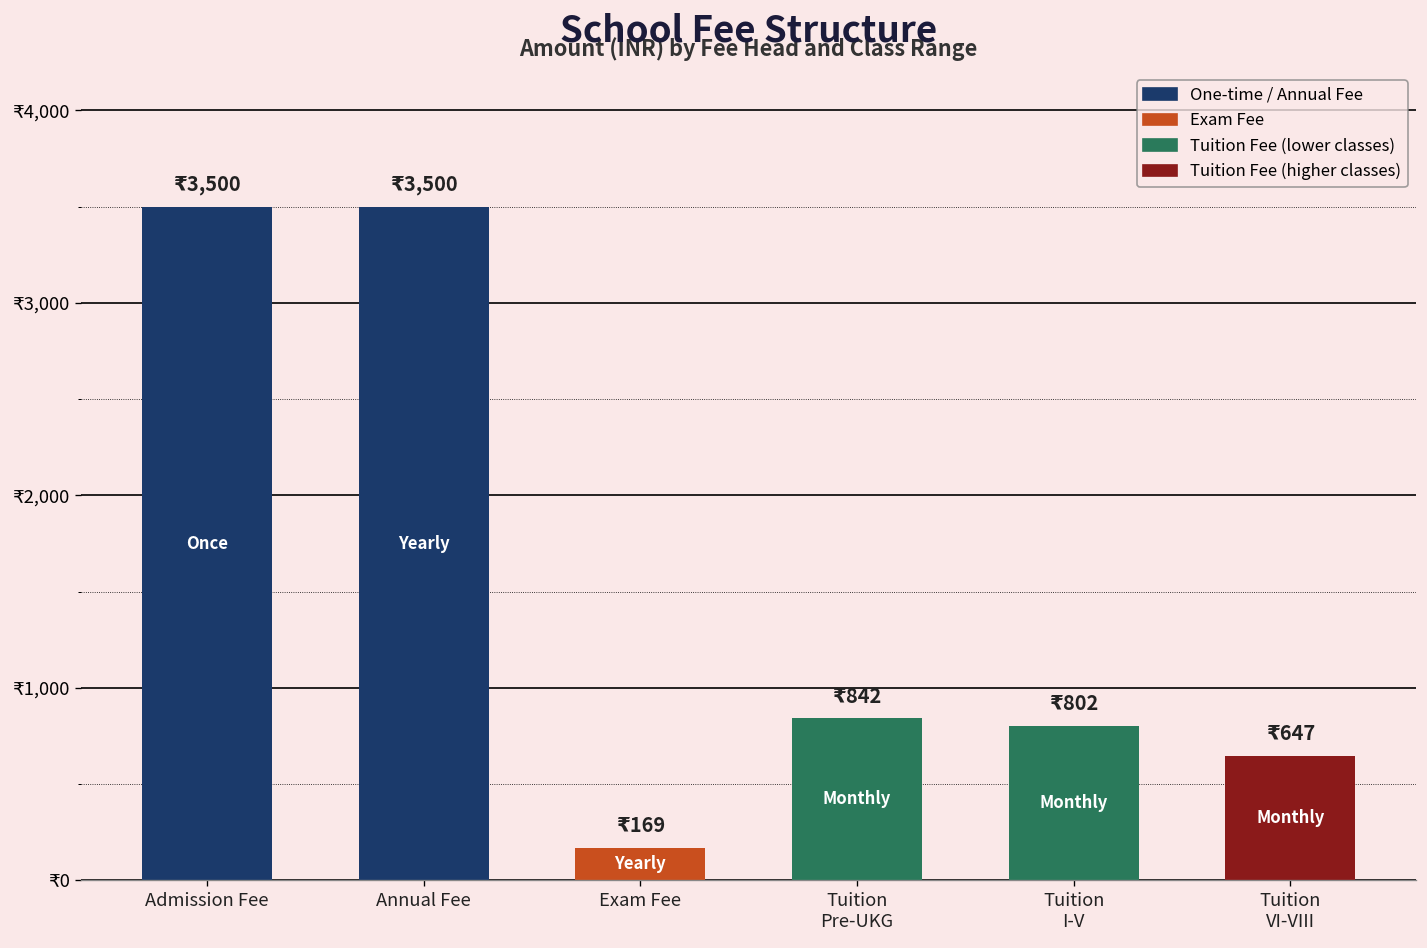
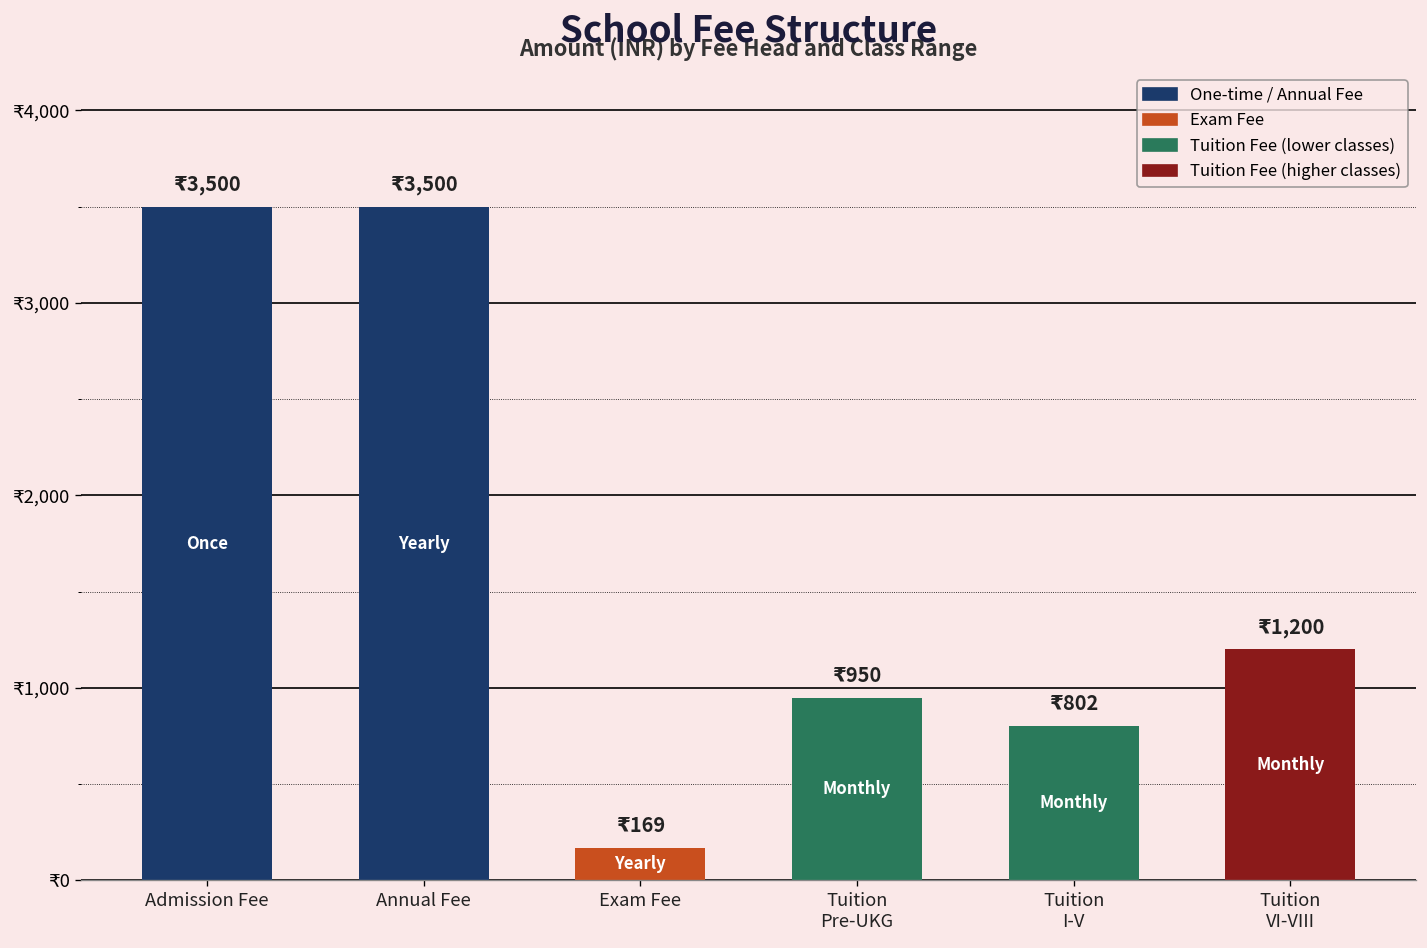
Tuition Pre-UKG: 842 -> 950
Tuition VI-VIII: 647 -> 1,200
